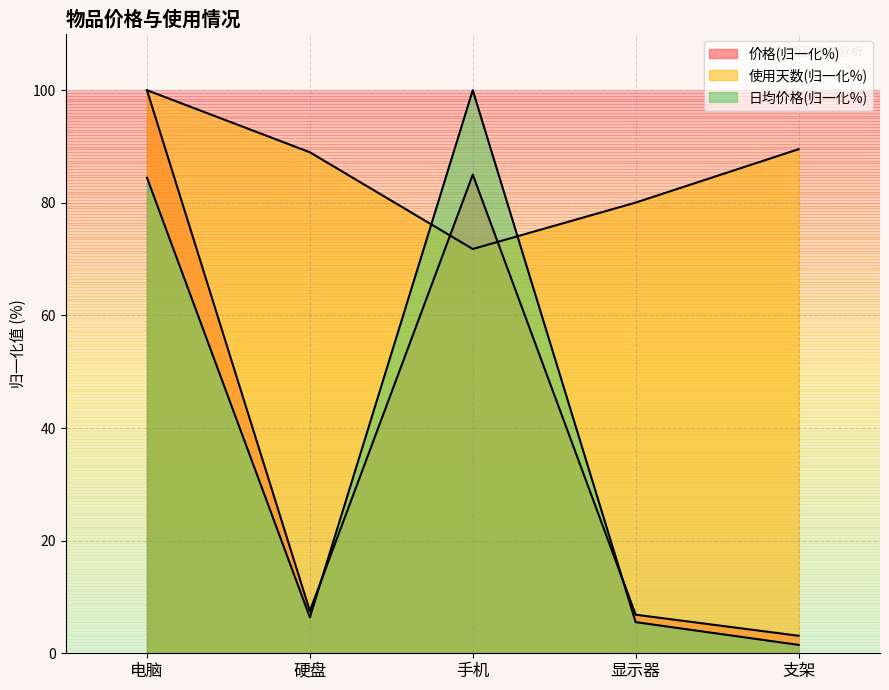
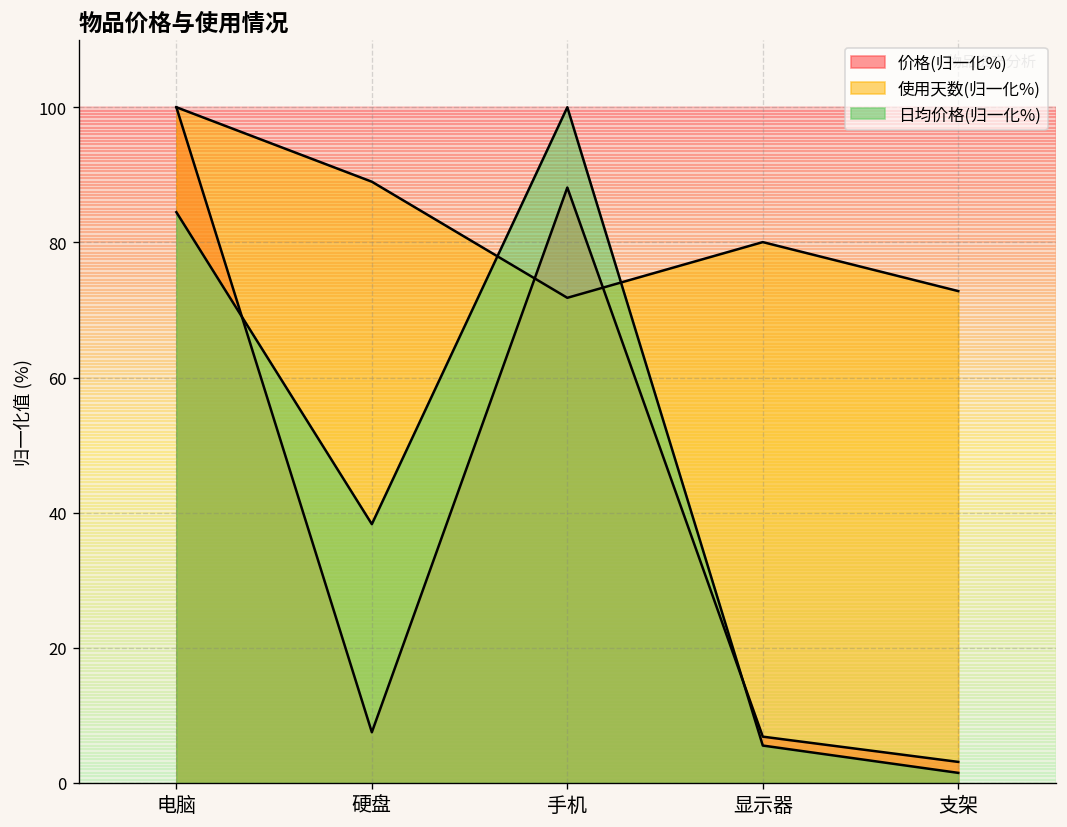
日均价格(归一化%), 硬盘: 6 -> 38
价格(归一化%), 手机: 85 -> 88
使用天数(归一化%), 支架: 90 -> 73
